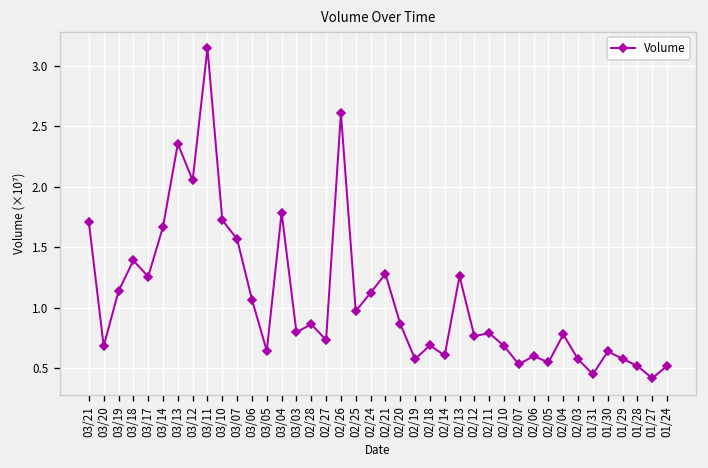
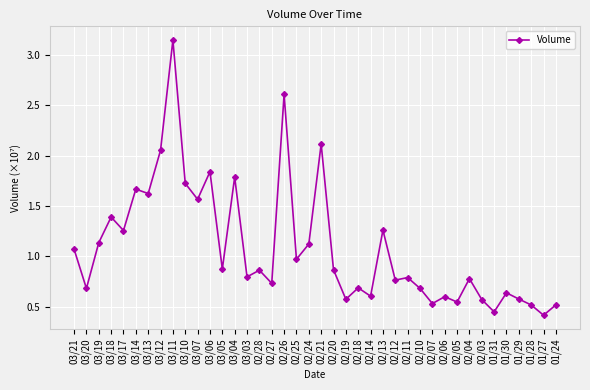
03/21: 1.71 -> 1.07
03/13: 2.36 -> 1.62
03/06: 1.07 -> 1.84
03/05: 0.64 -> 0.87
02/21: 1.28 -> 2.12
